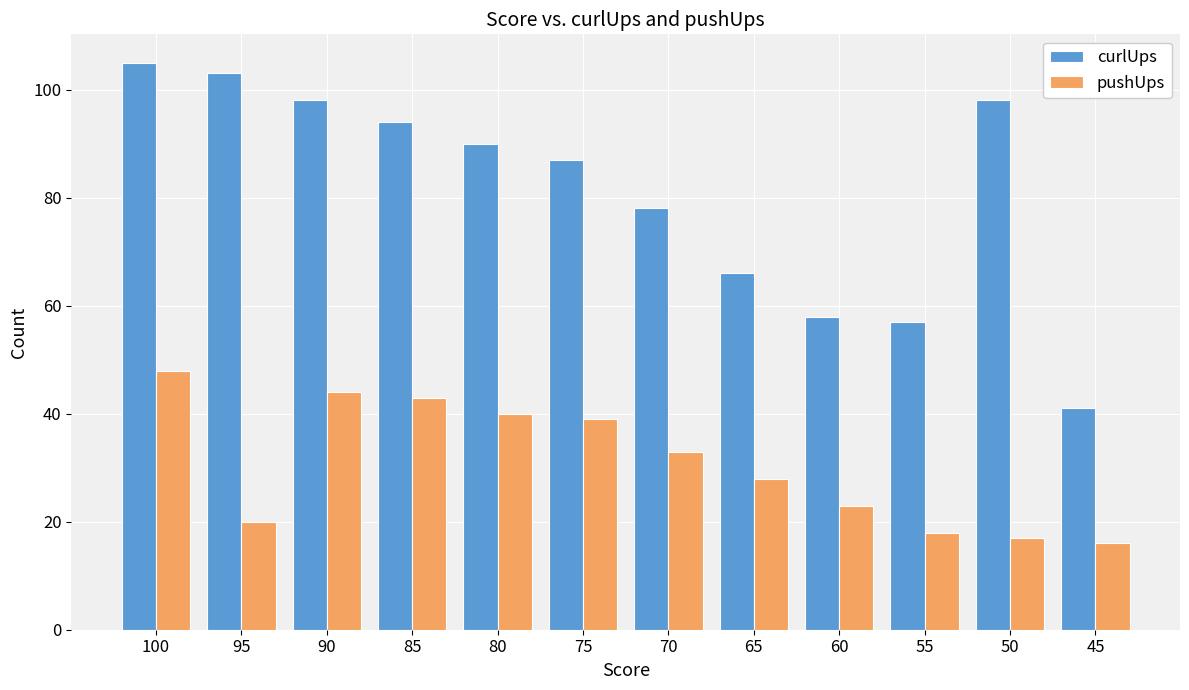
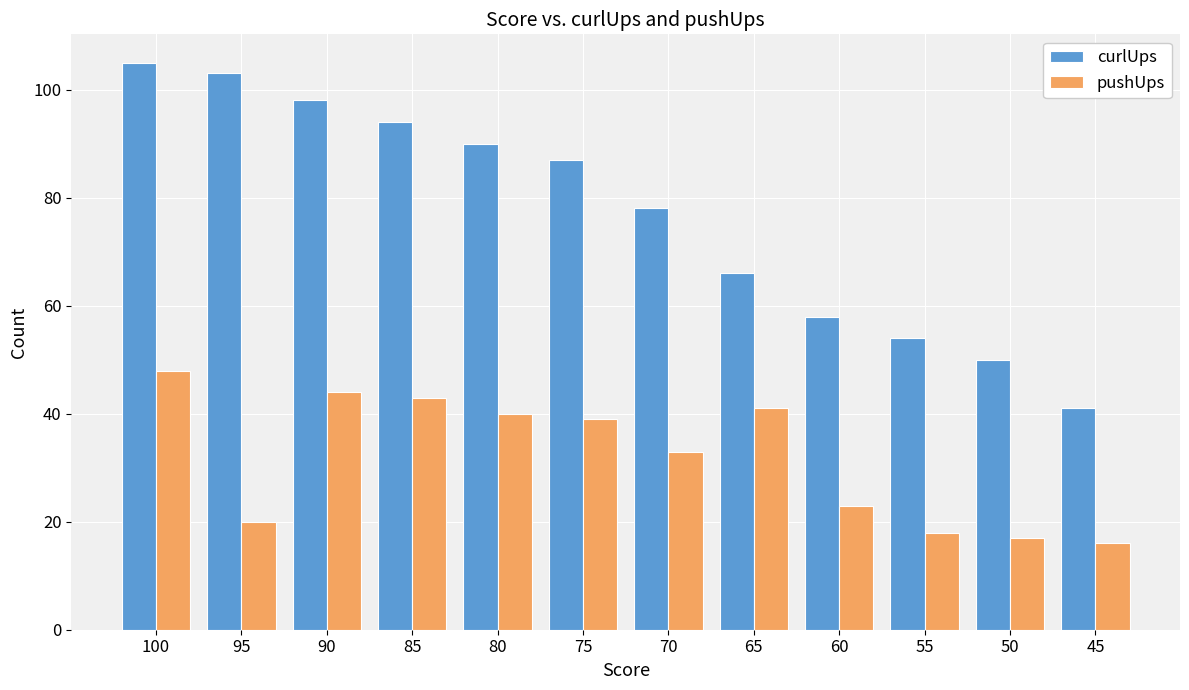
pushUps, 65: 28 -> 41
curlUps, 55: 57 -> 54
curlUps, 50: 98 -> 50
